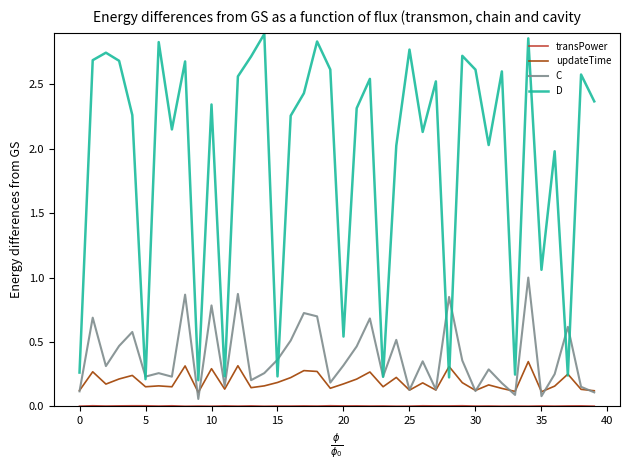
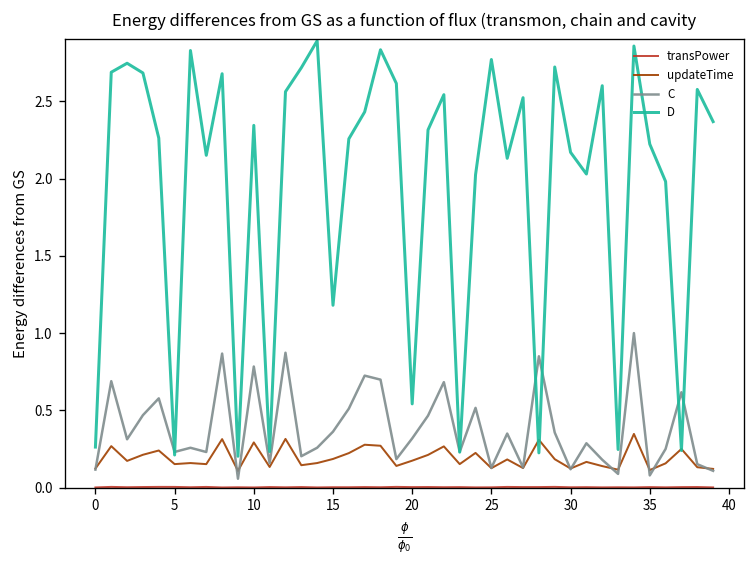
D, 15: 0.23 -> 1.18
D, 30: 2.61 -> 2.17
D, 35: 1.06 -> 2.22
